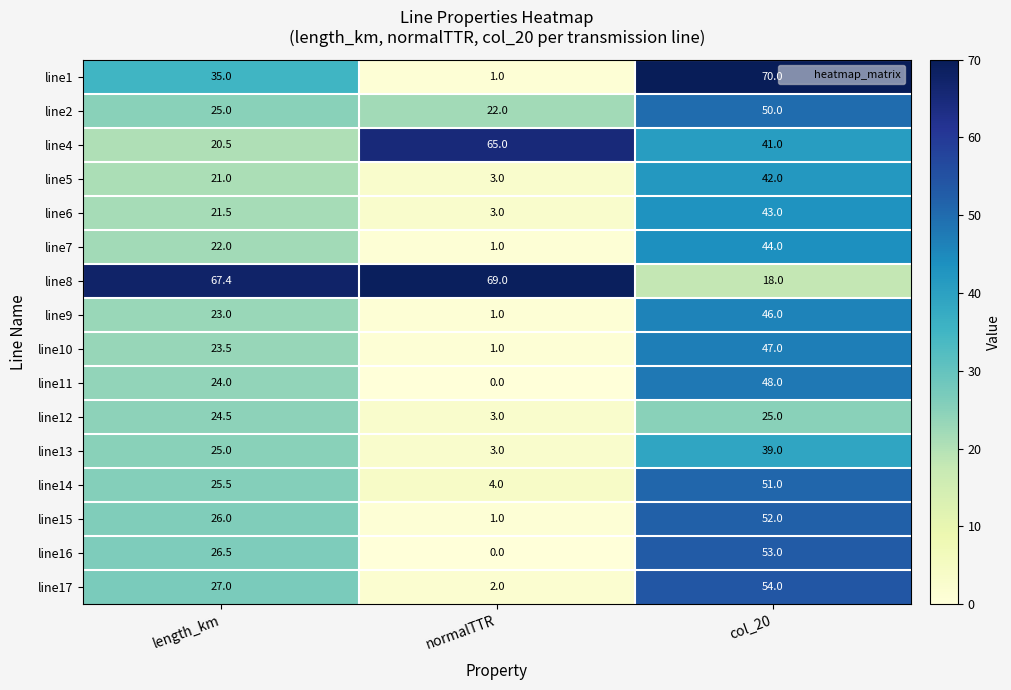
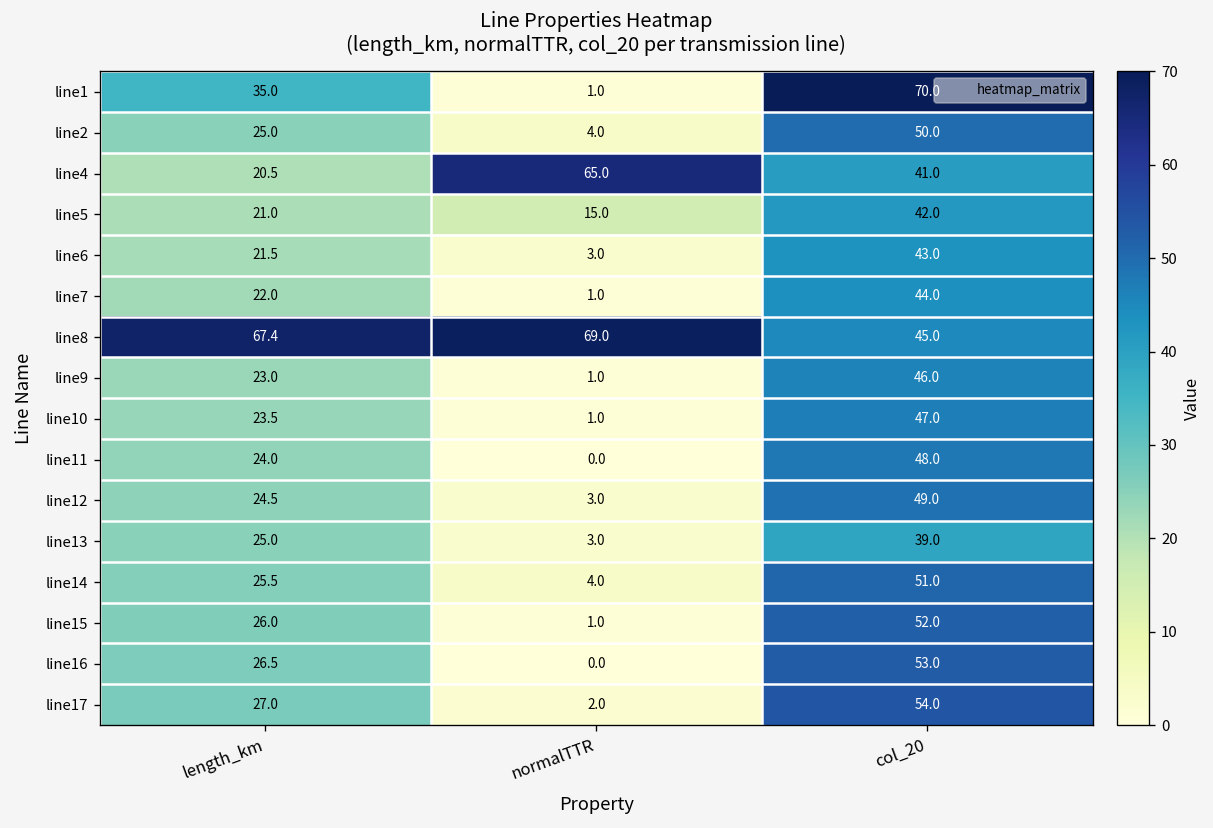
line2, normalTTR: 22.0 -> 4.0
line5, normalTTR: 3.0 -> 15.0
line8, col_20: 18.0 -> 45.0
line12, col_20: 25.0 -> 49.0
